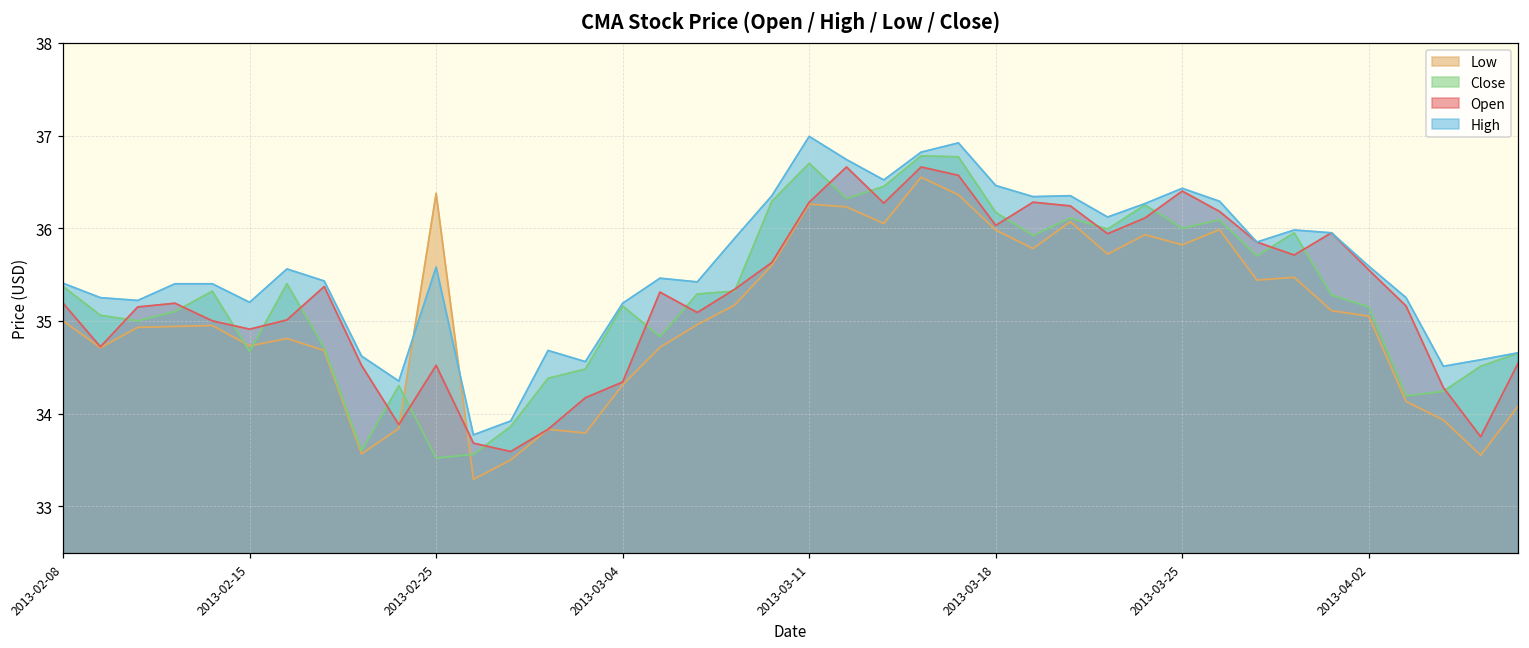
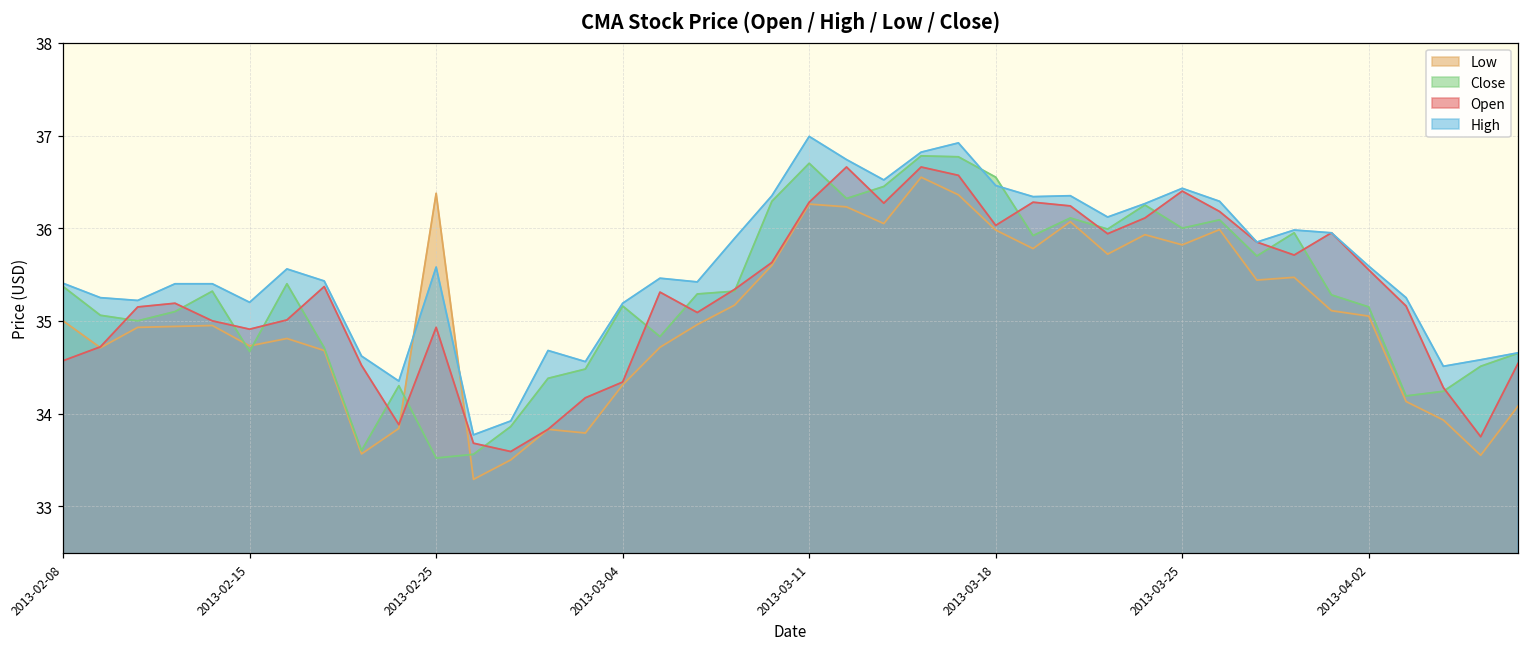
Open, 2013-02-08: 35.2 -> 34.6
Open, 2013-02-25: 34.5 -> 34.9
Close, 2013-03-18: 36.2 -> 36.6
